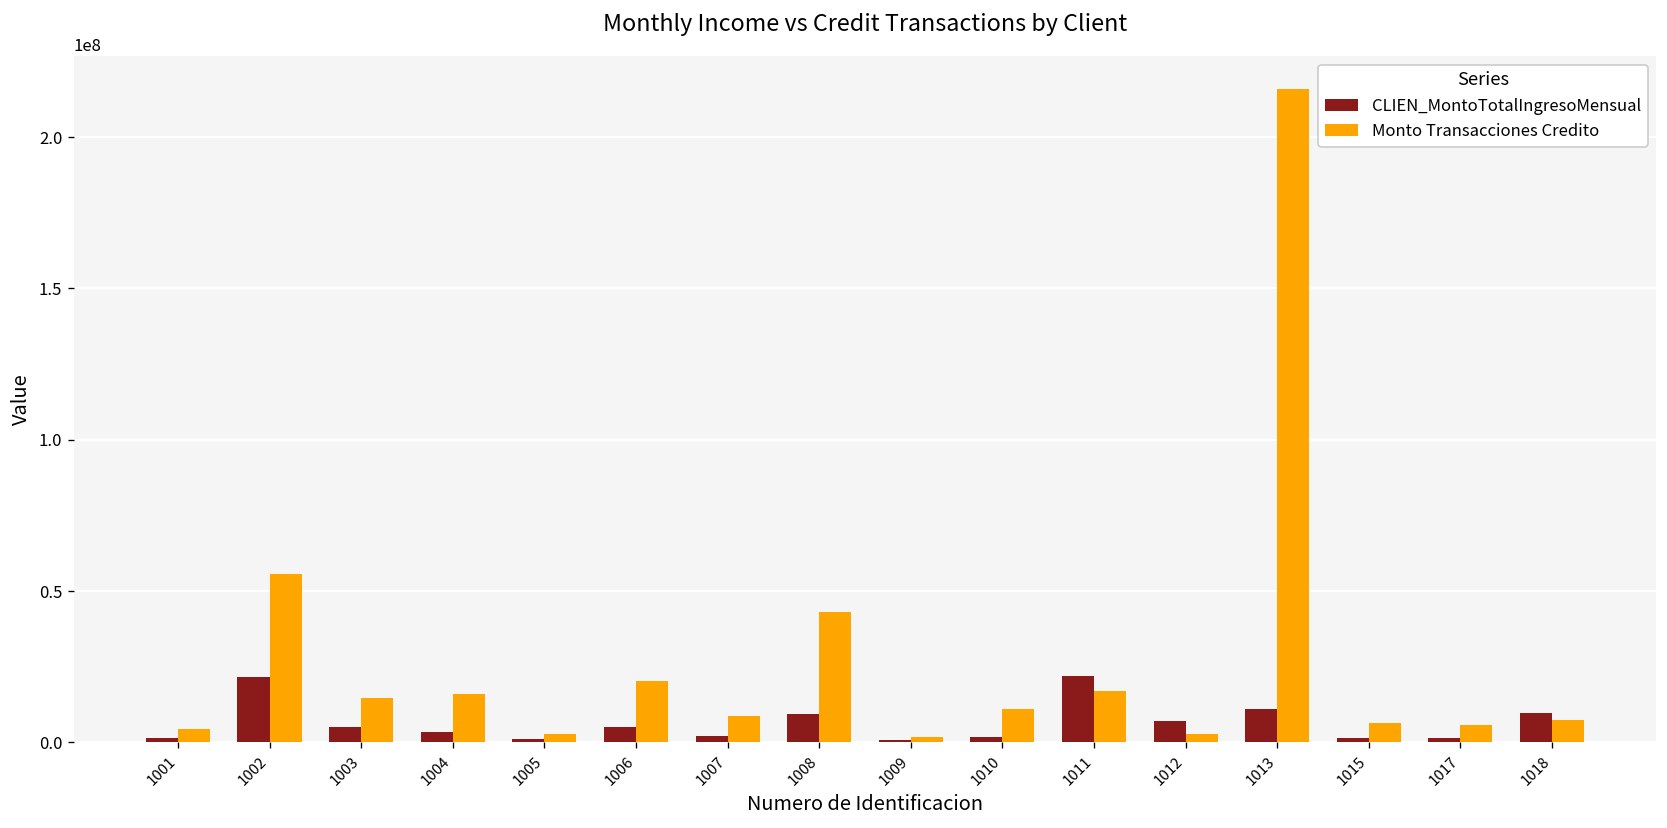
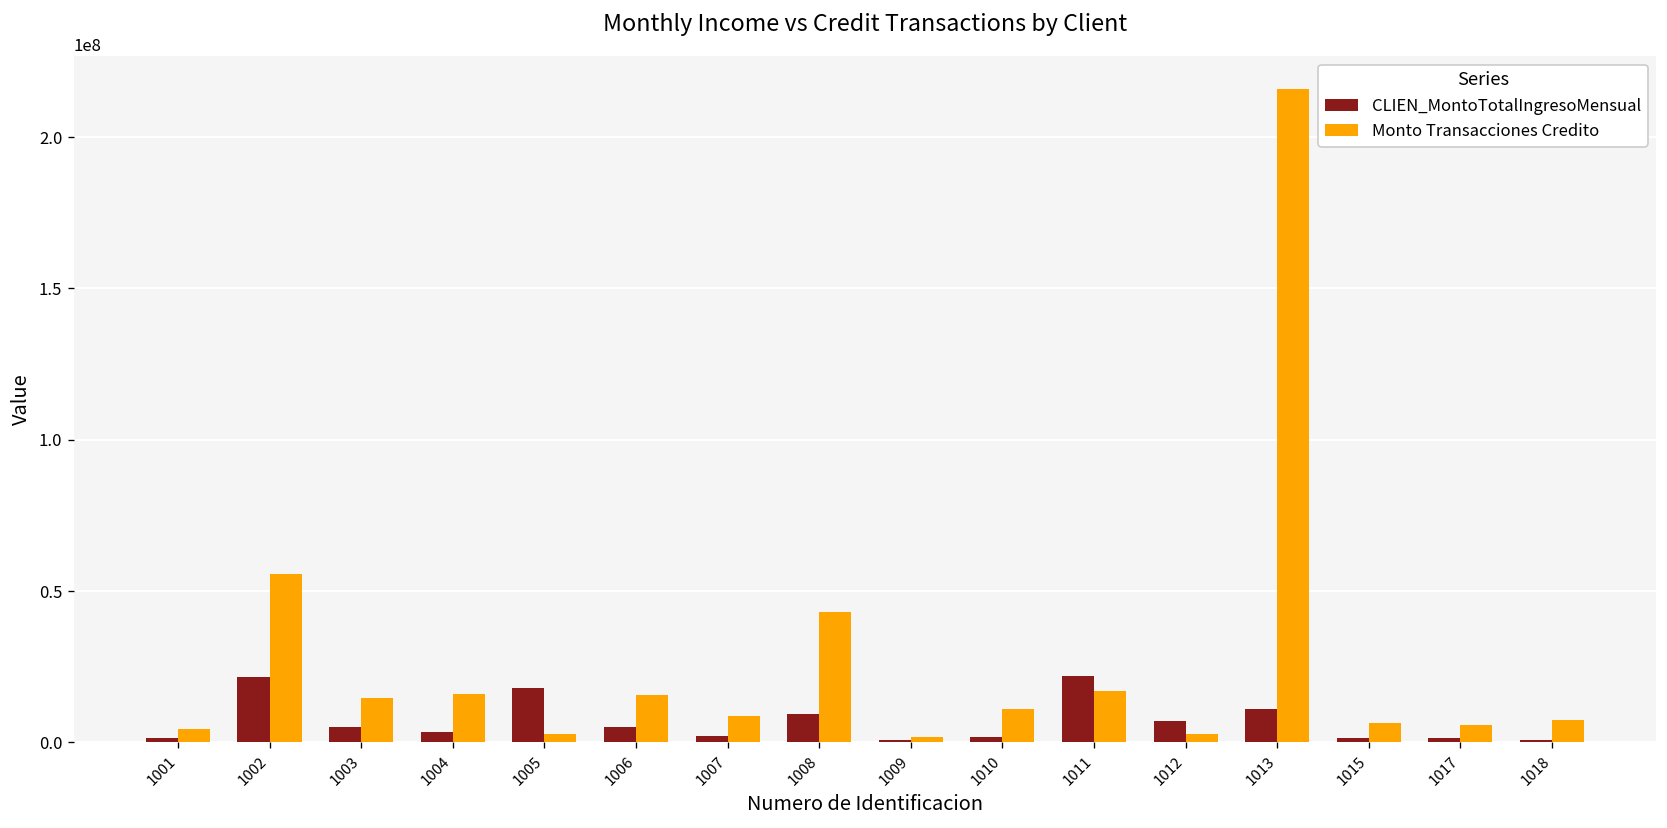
CLIEN_MontoTotalIngresoMensual, 1005: 1000000 -> 18000000
Monto Transacciones Credito, 1006: 20000000 -> 16000000
CLIEN_MontoTotalIngresoMensual, 1018: 10000000 -> 1000000
